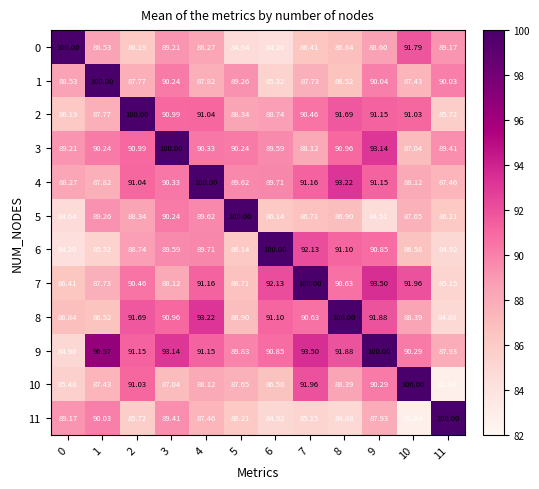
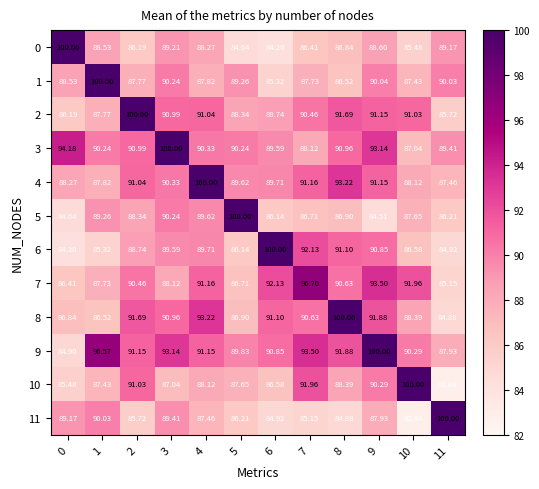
0, 10: 91.79 -> 85.48
3, 0: 89.21 -> 94.18
7, 7: 100.00 -> 96.70
